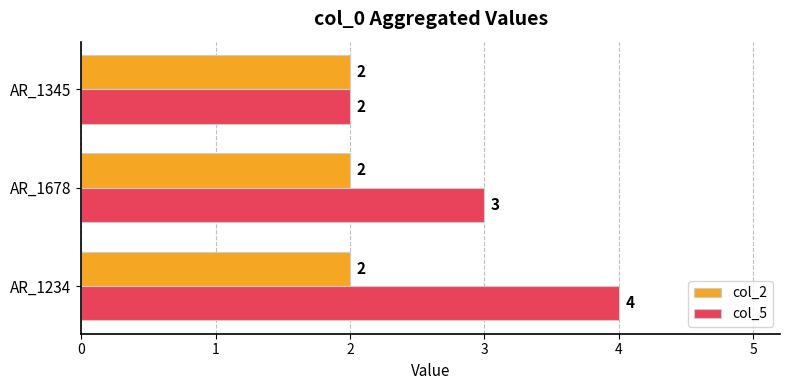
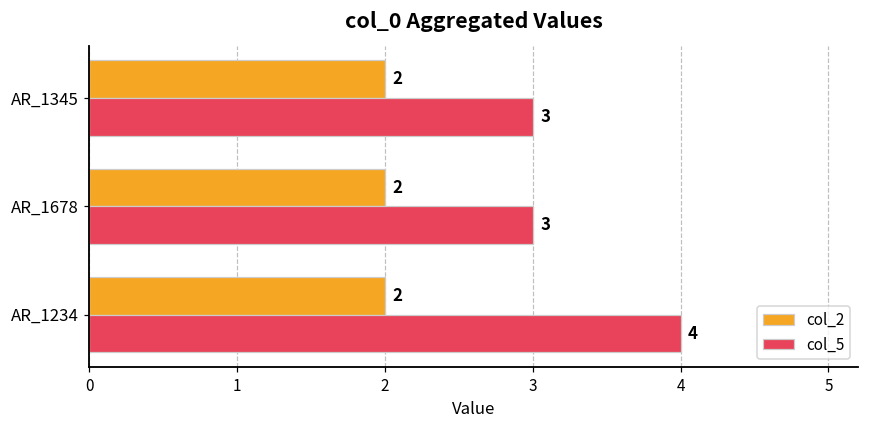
col_5, AR_1345: 2 -> 3
